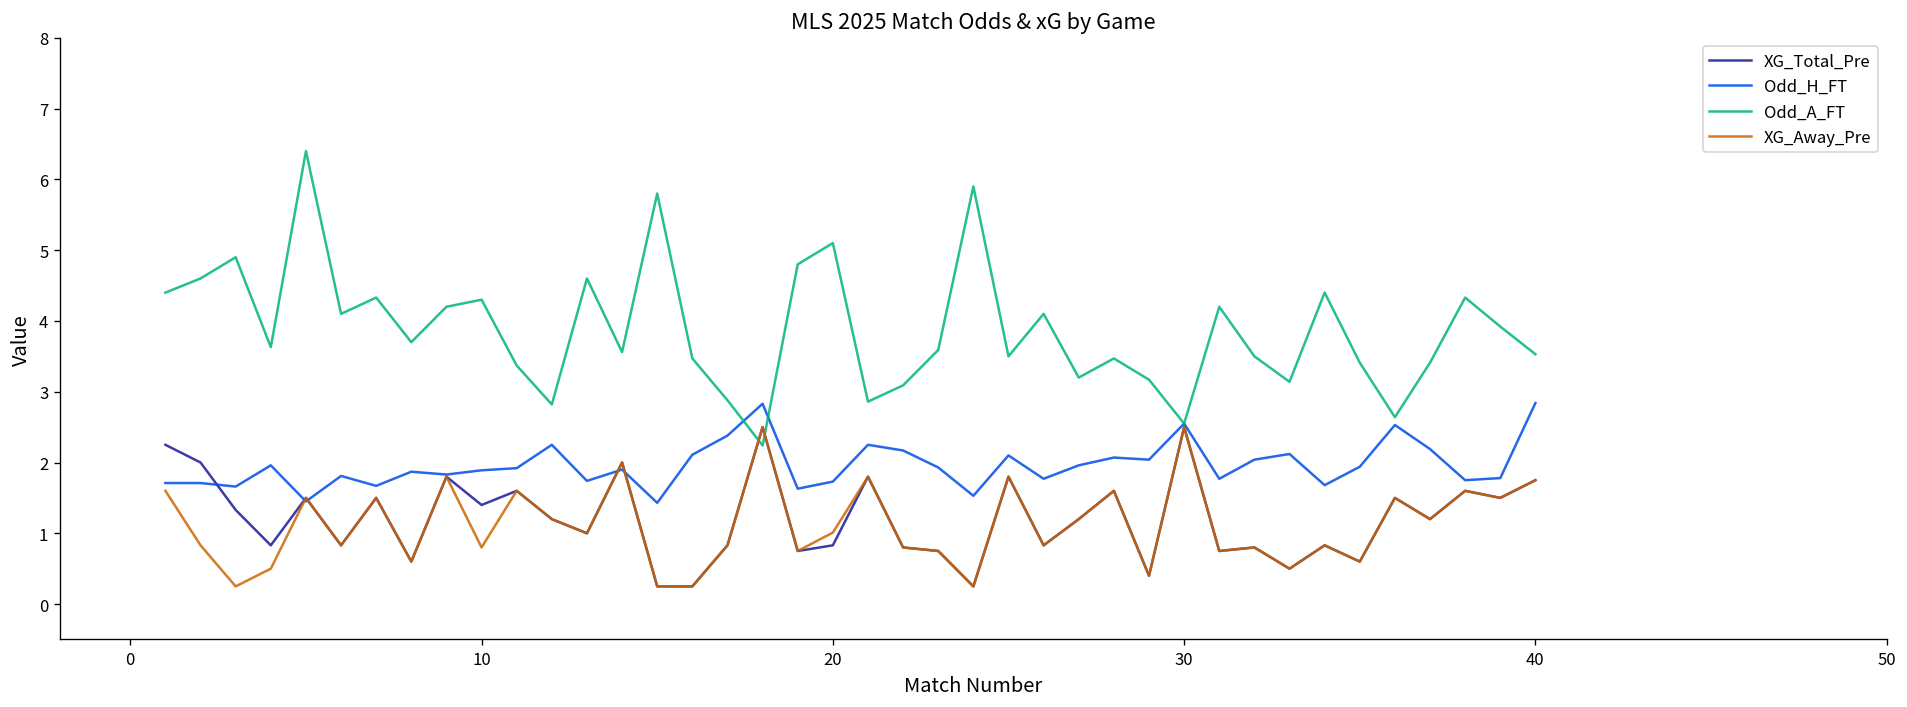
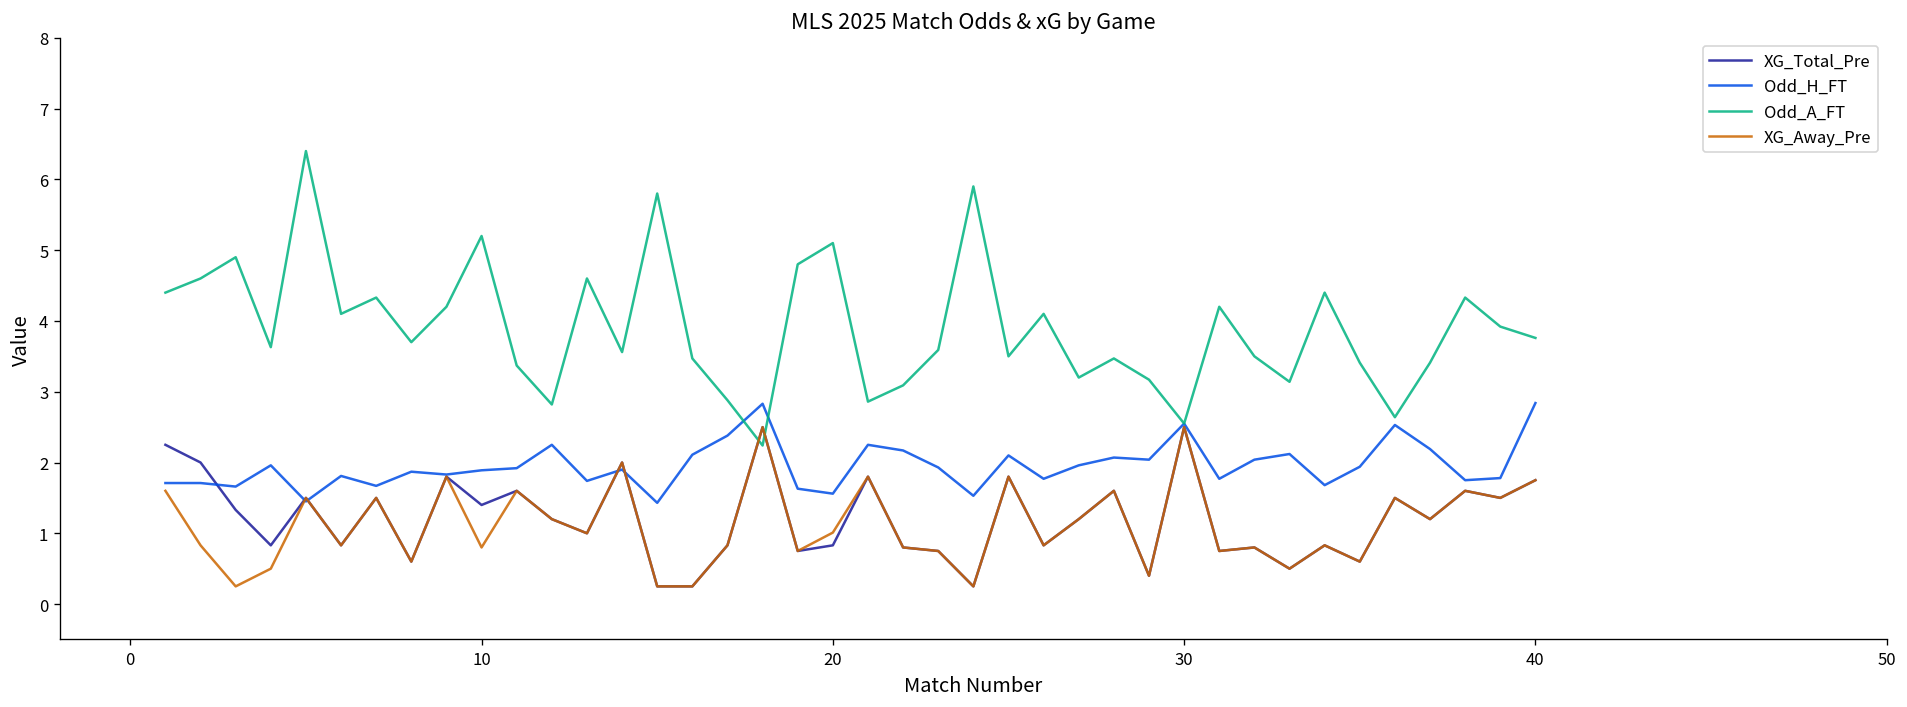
Odd_A_FT, 10: 4.3 -> 5.2
Odd_H_FT, 20: 1.7 -> 1.6
Odd_A_FT, 40: 3.5 -> 3.8
